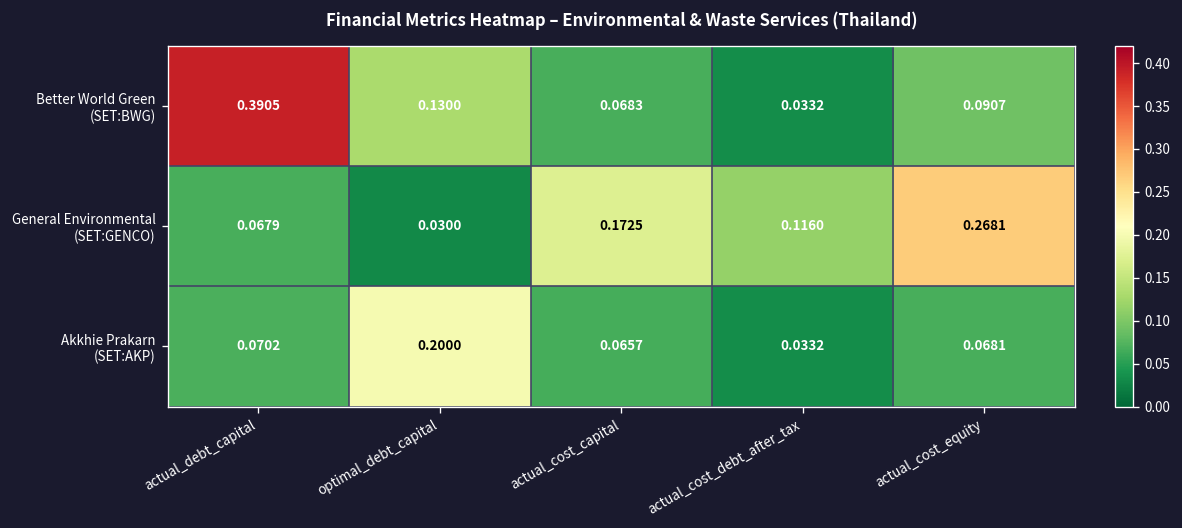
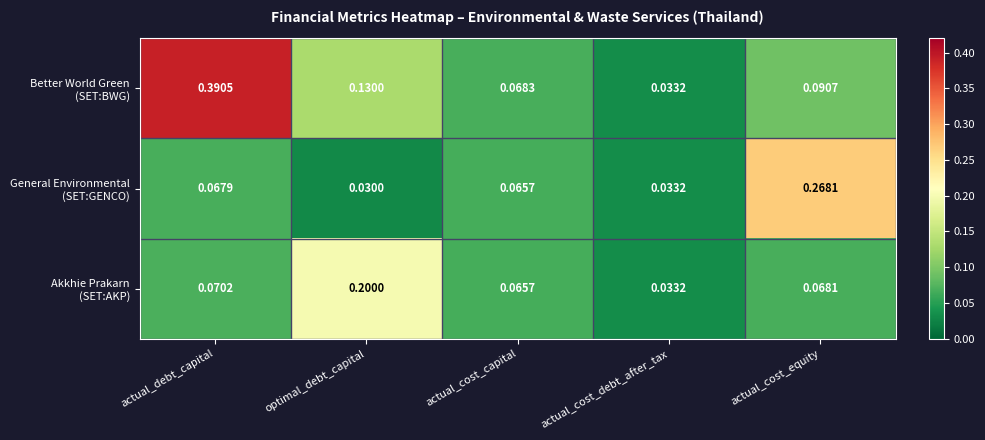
General Environmental (SET:GENCO), actual_cost_capital: 0.1725 -> 0.0657
General Environmental (SET:GENCO), actual_cost_debt_after_tax: 0.1160 -> 0.0332
